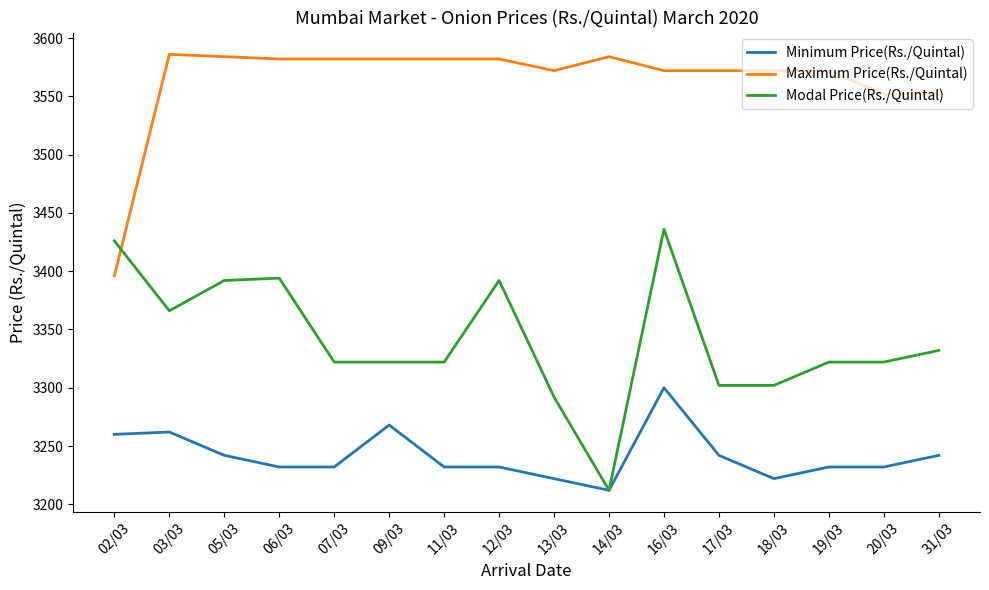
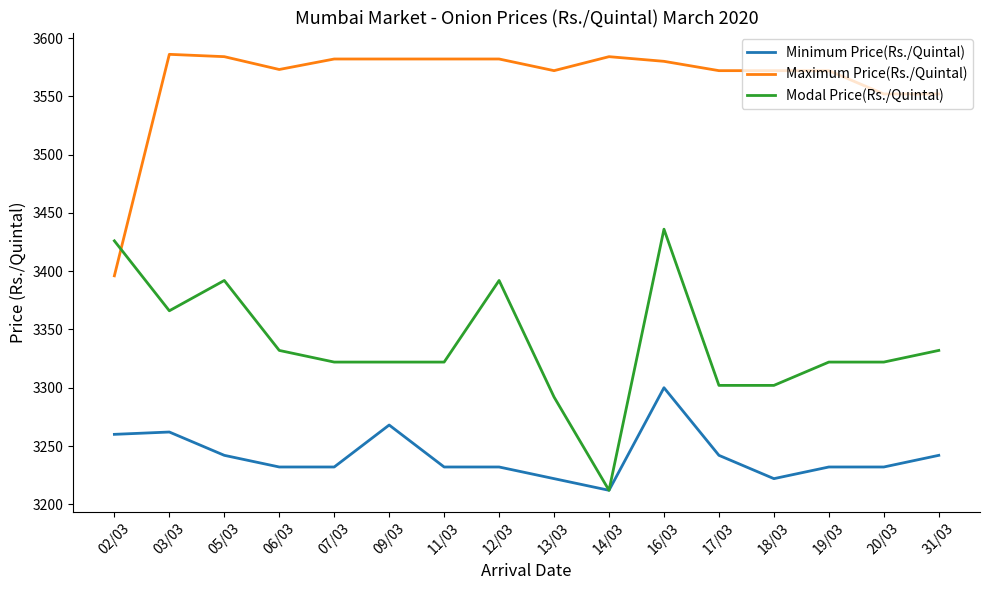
Maximum Price(Rs./Quintal), 06/03: 3582 -> 3573
Modal Price(Rs./Quintal), 06/03: 3394 -> 3332
Maximum Price(Rs./Quintal), 16/03: 3572 -> 3580
